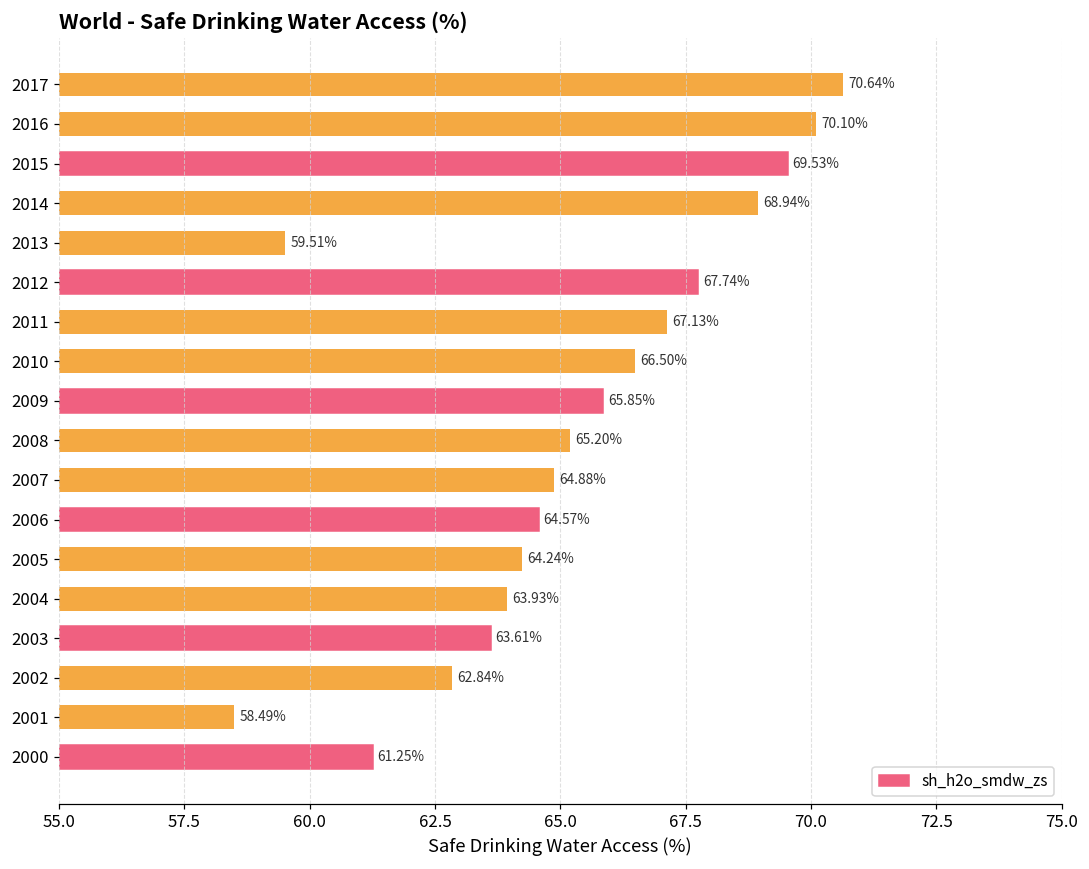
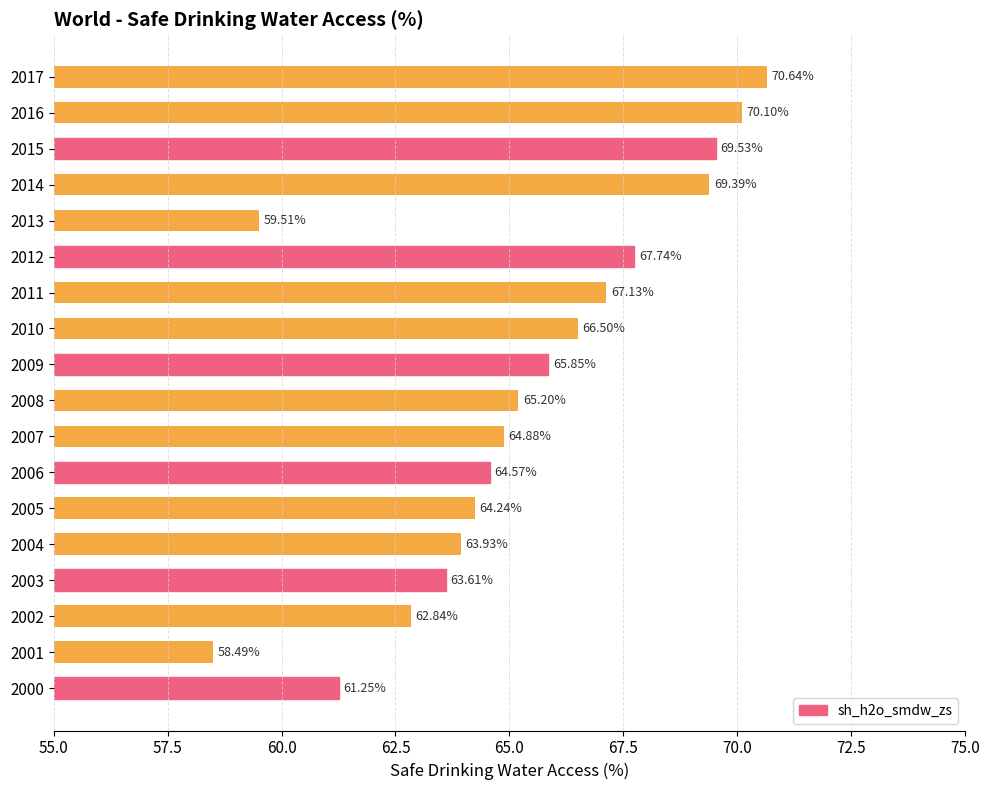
2014: 68.94% -> 69.39%
